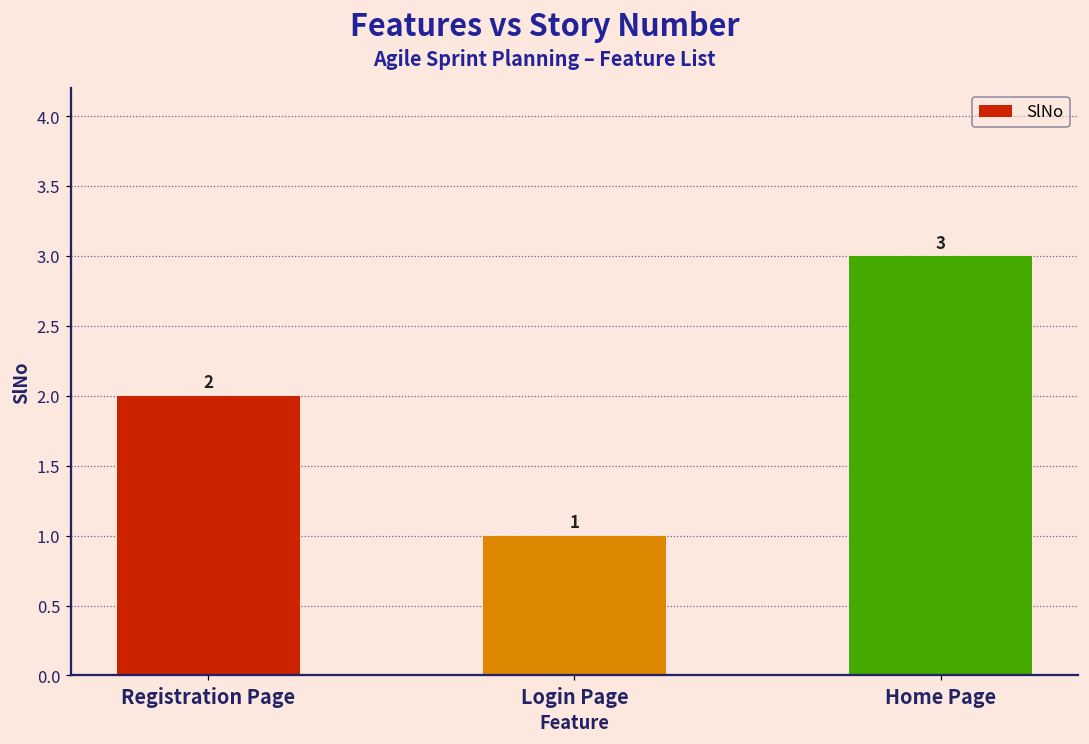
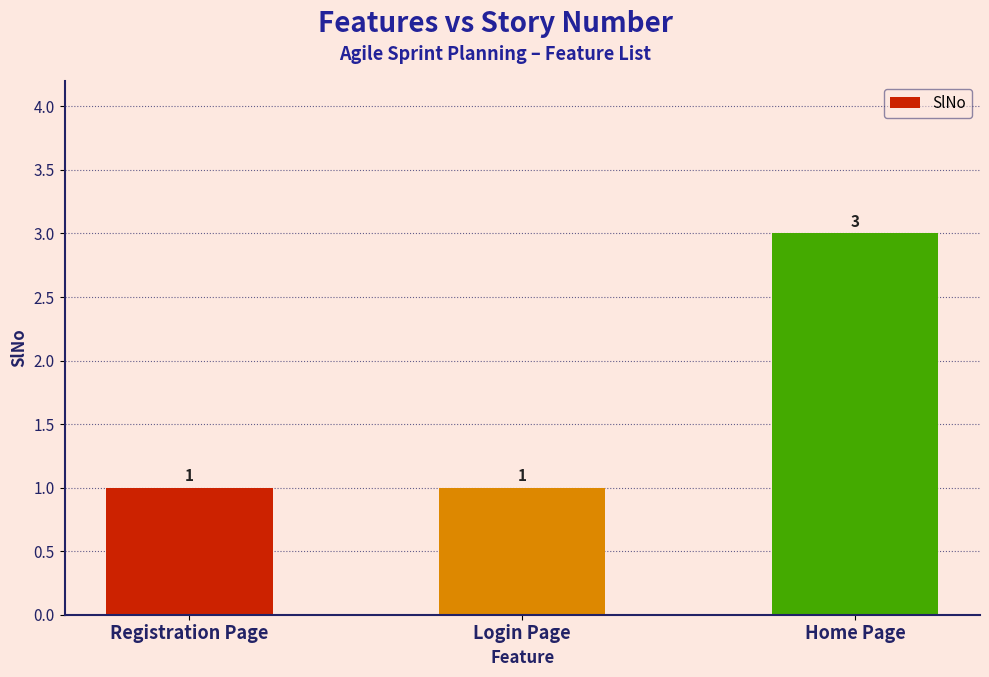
Registration Page: 2 -> 1
